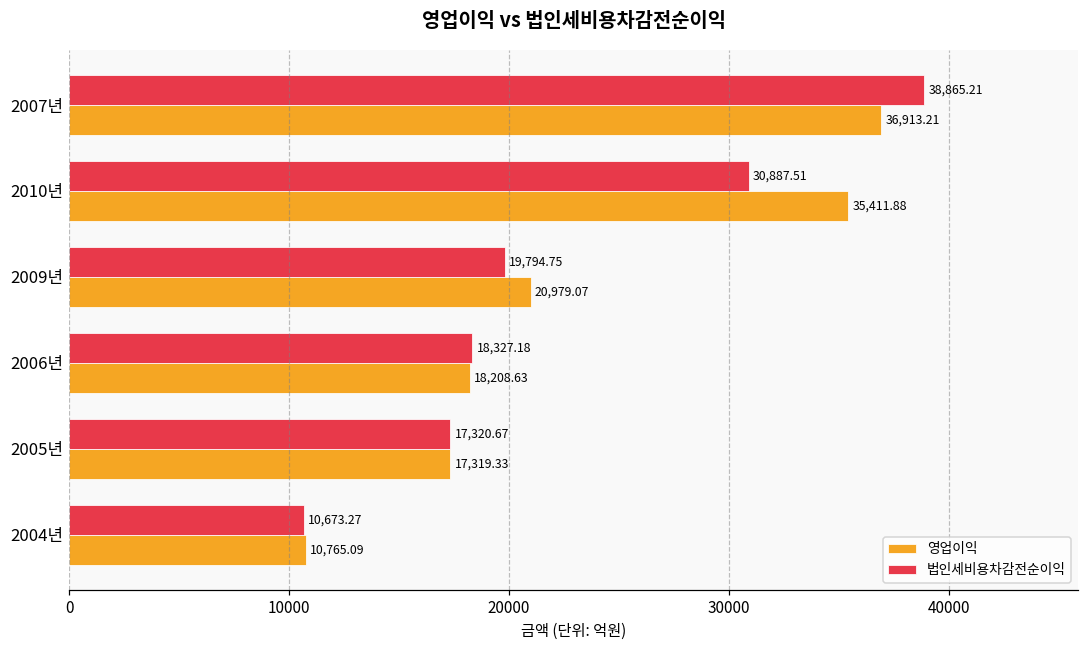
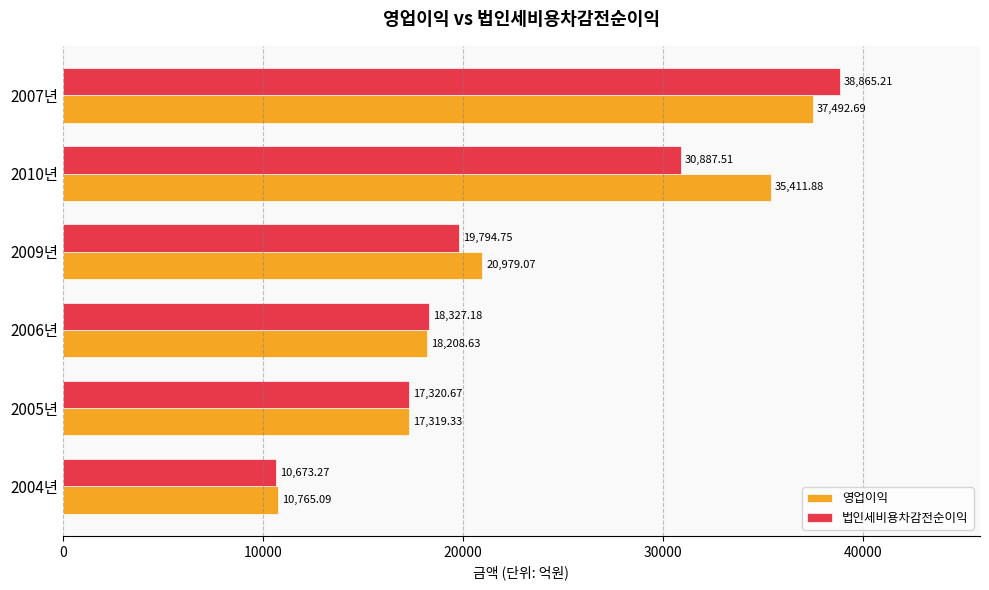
영업이익, 2007년: 36,913.21 -> 37,492.69
